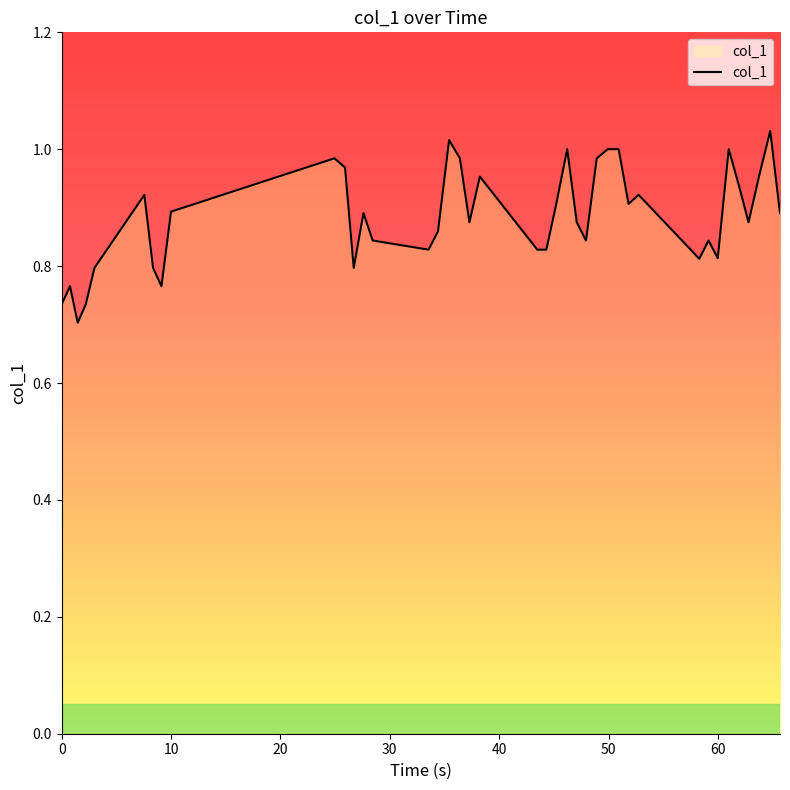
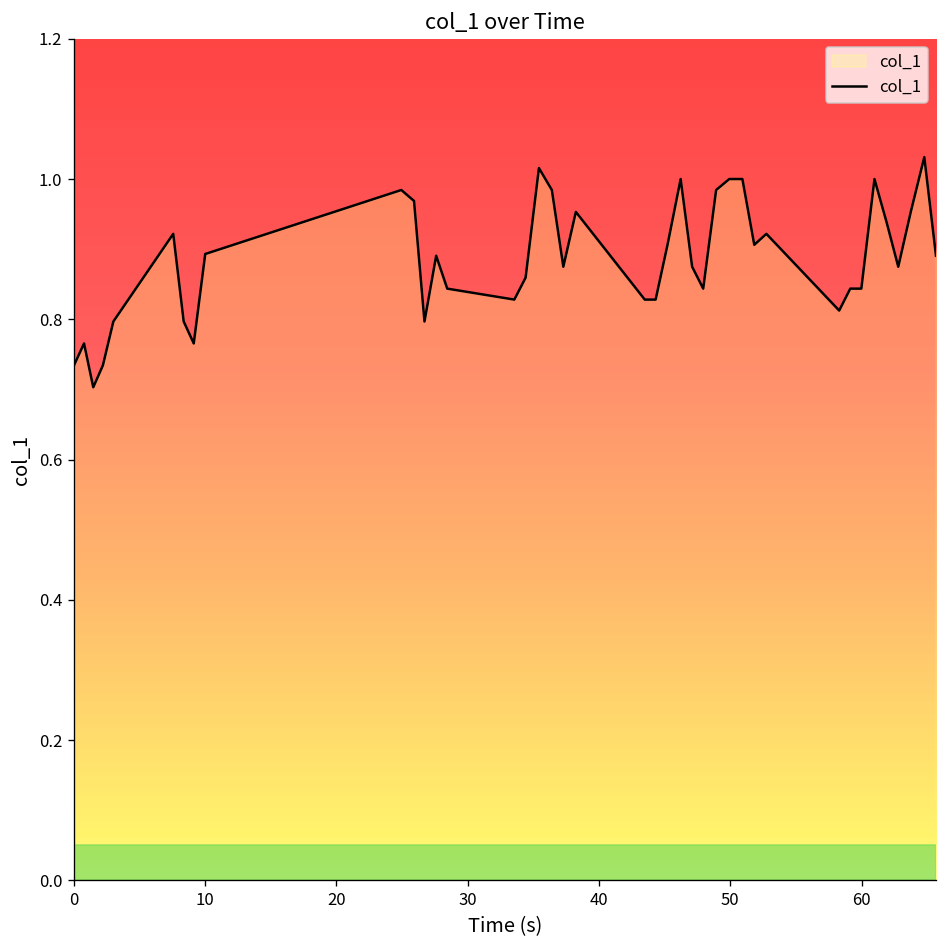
60: 0.81 -> 0.84
